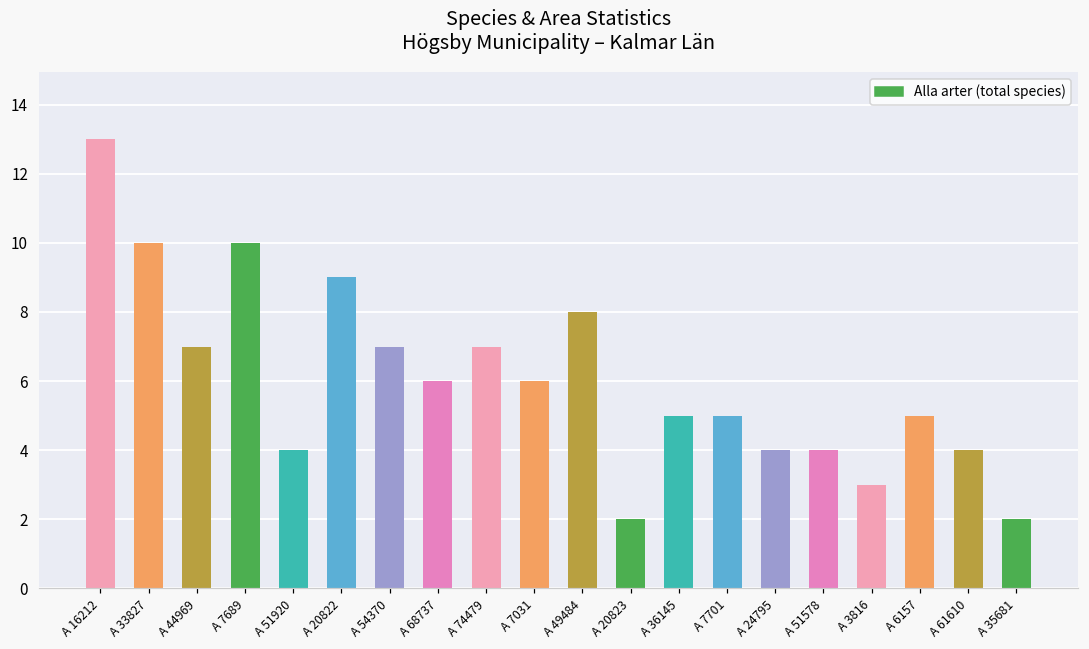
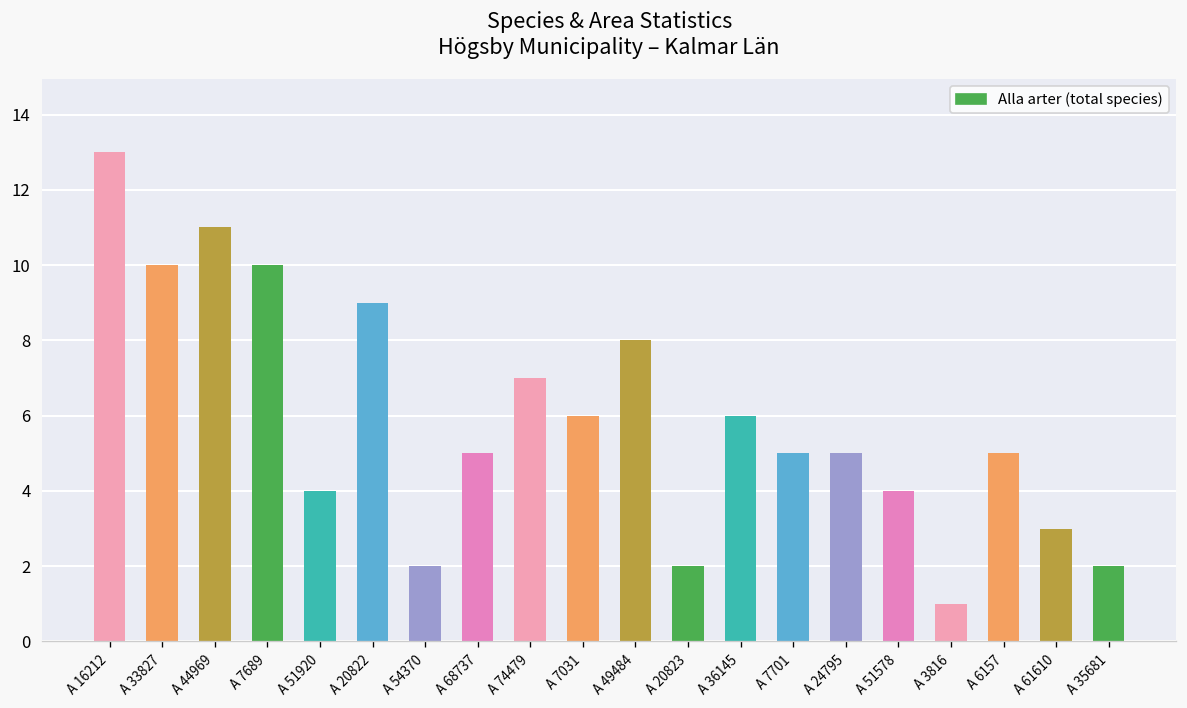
A 44969: 7 -> 11
A 54370: 7 -> 2
A 68737: 6 -> 5
A 36145: 5 -> 6
A 24795: 4 -> 5
A 3816: 3 -> 1
A 61610: 4 -> 3
